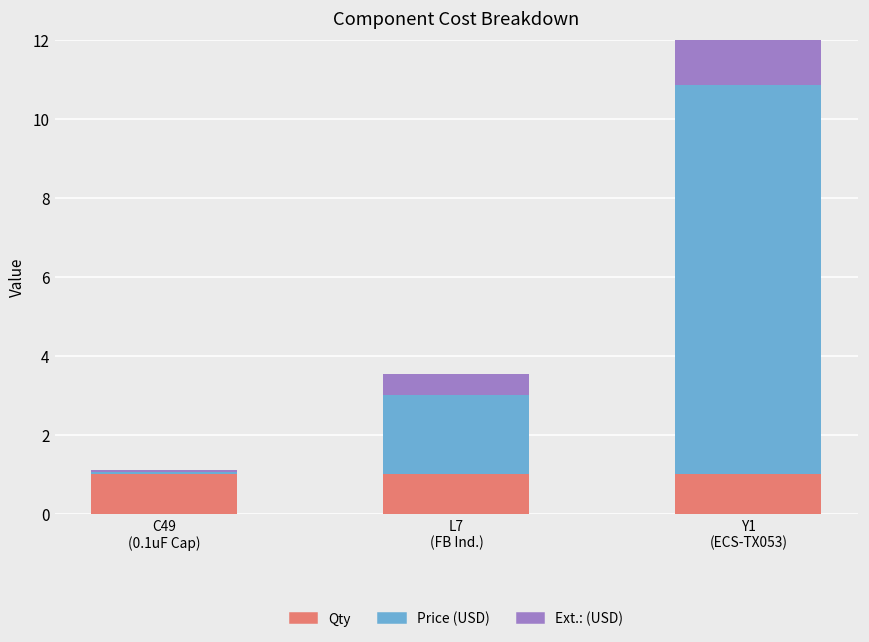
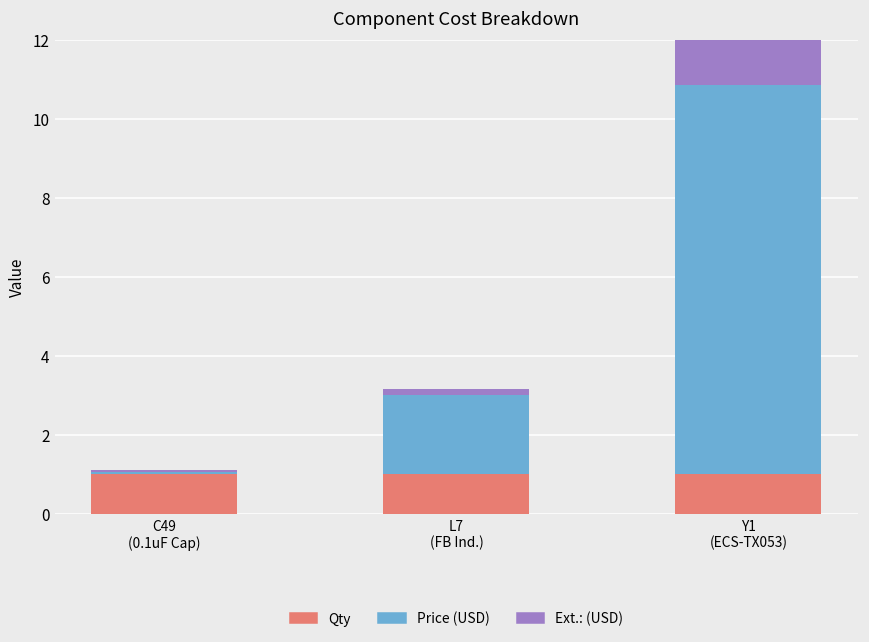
Ext.: (USD), L7 (FB Ind.): 0.5 -> 0.1
